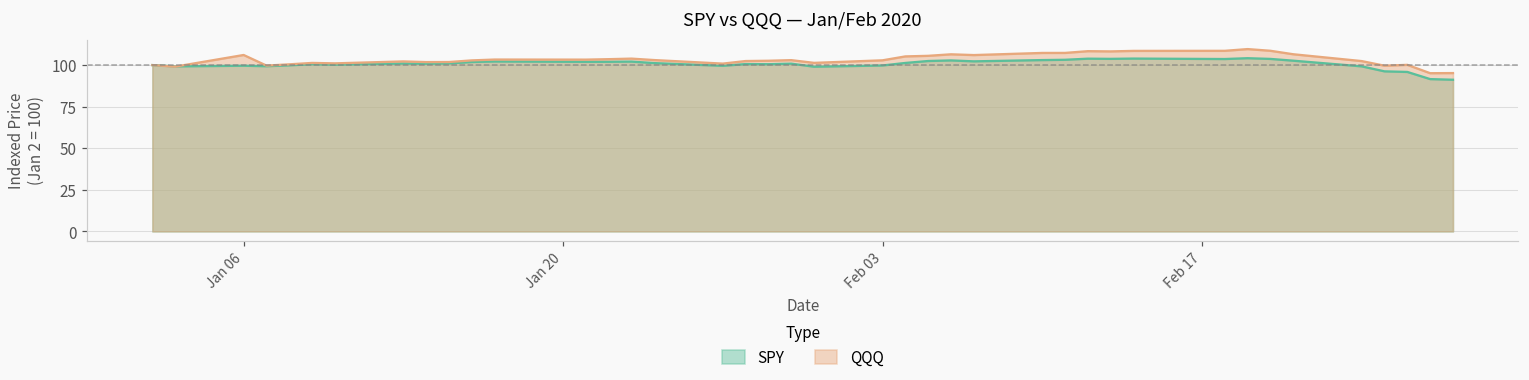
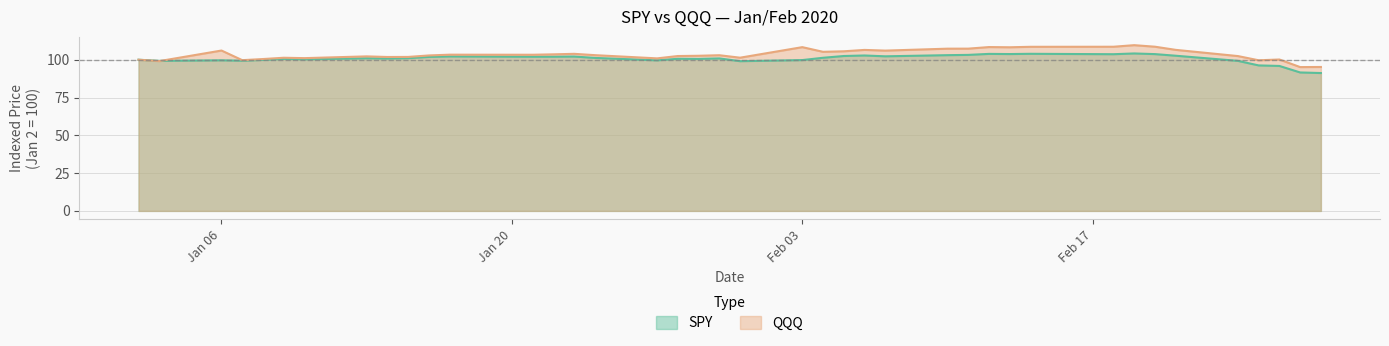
QQQ, Feb 03: 103 -> 108
